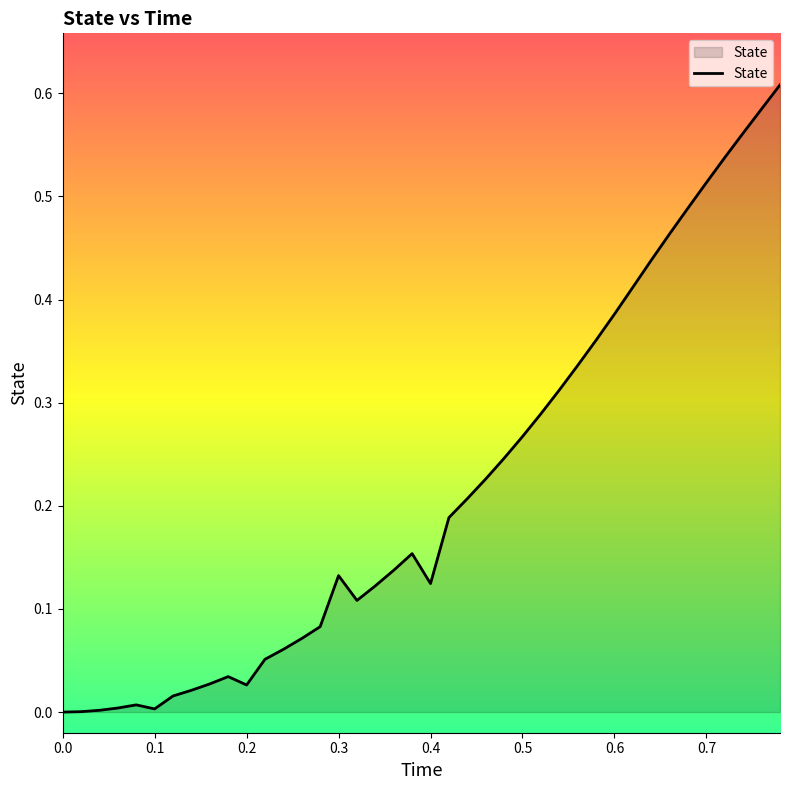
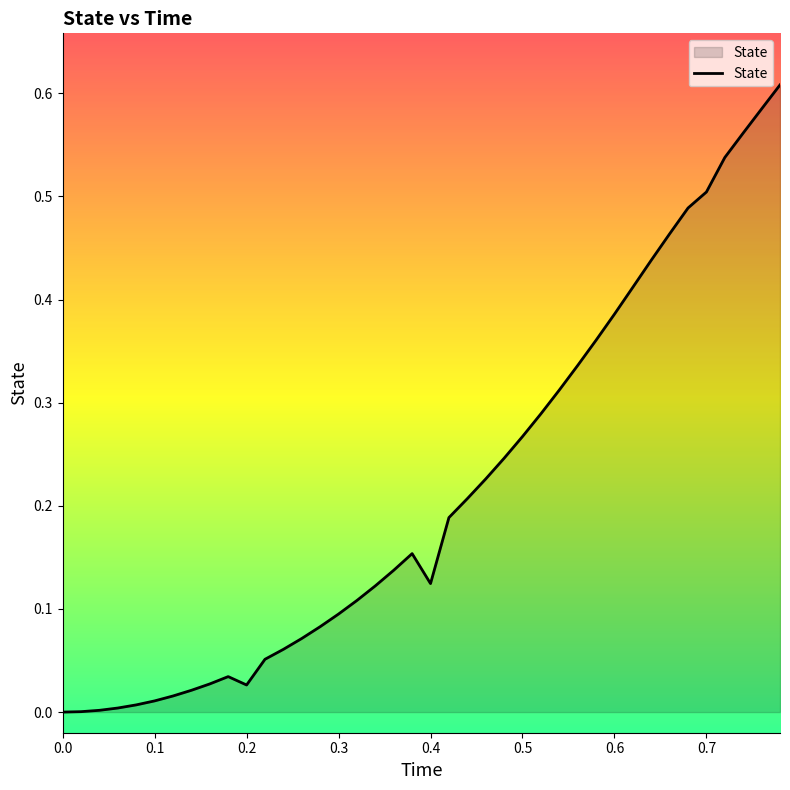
0.1: 0.003 -> 0.011
0.3: 0.132 -> 0.095
0.7: 0.513 -> 0.504
